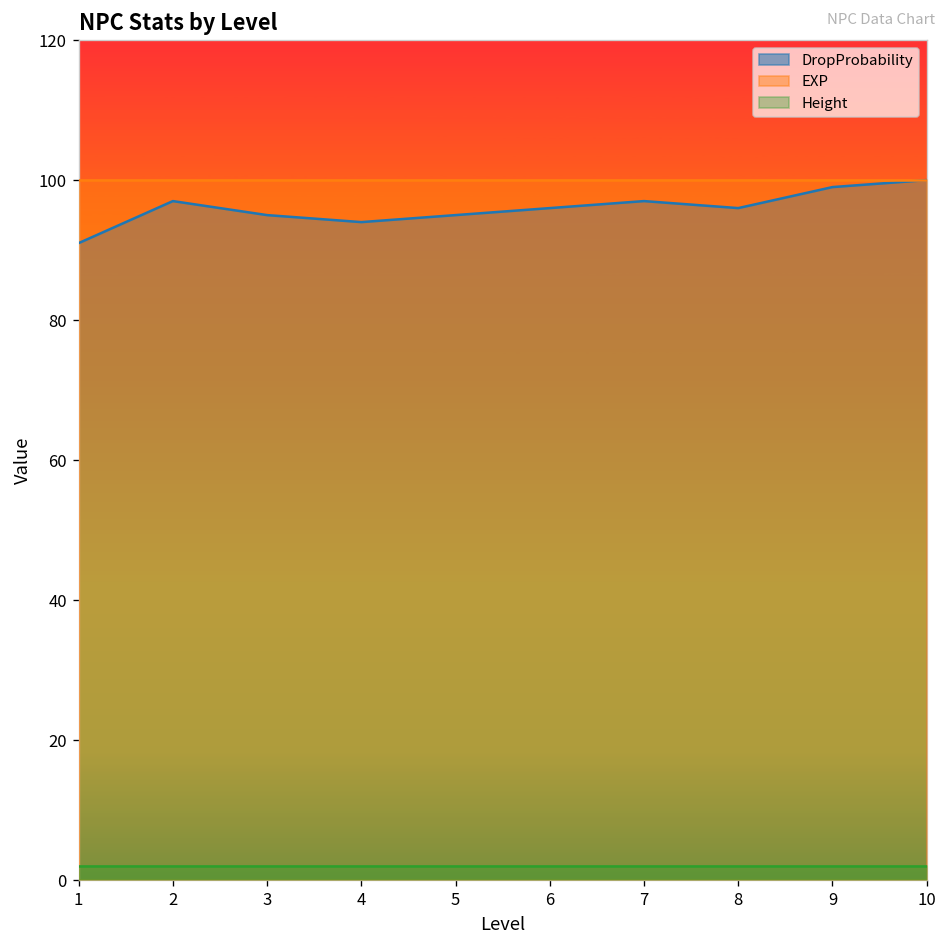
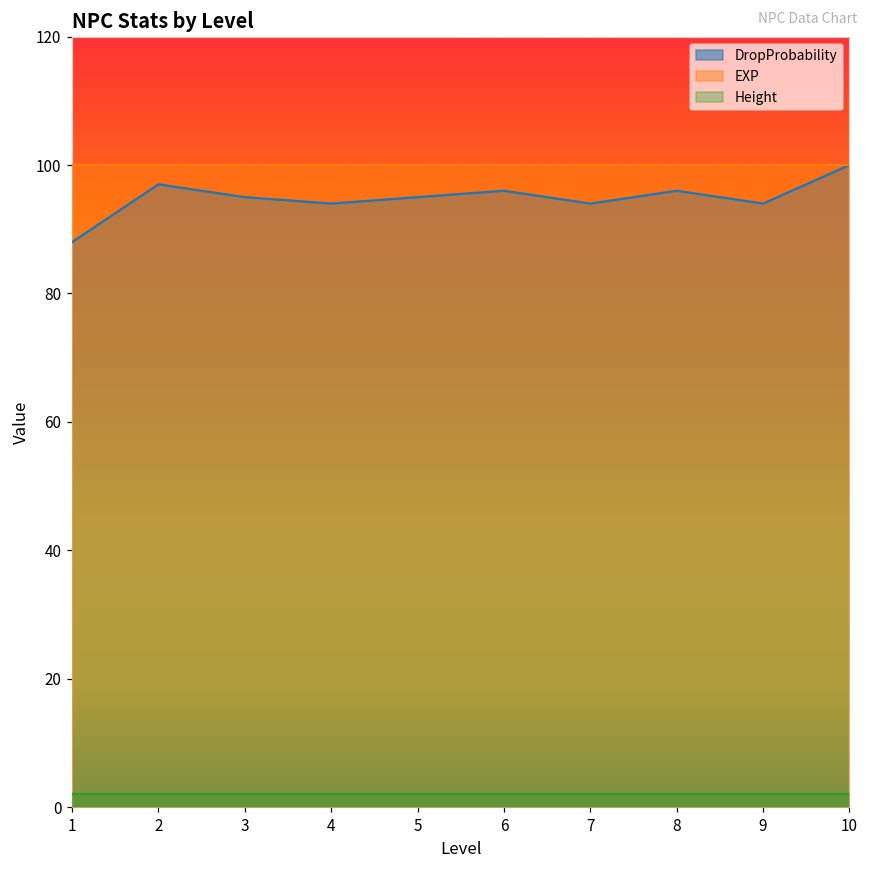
DropProbability, 1: 91 -> 88
DropProbability, 7: 97 -> 94
DropProbability, 9: 99 -> 94
